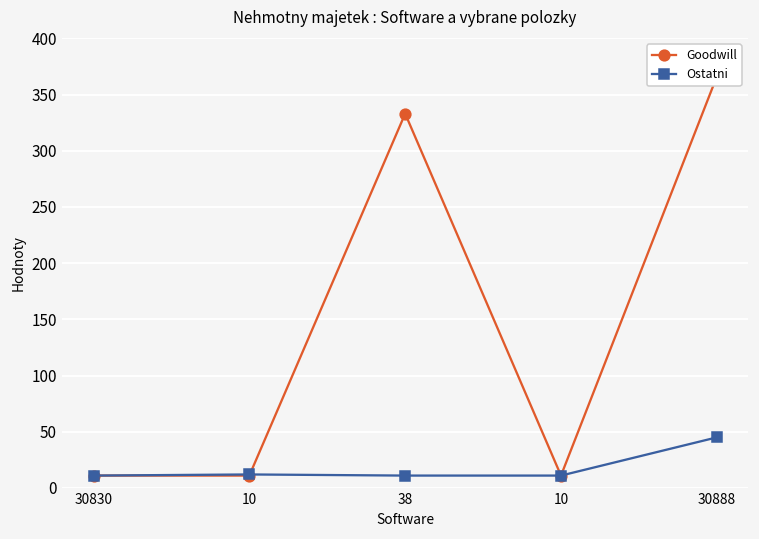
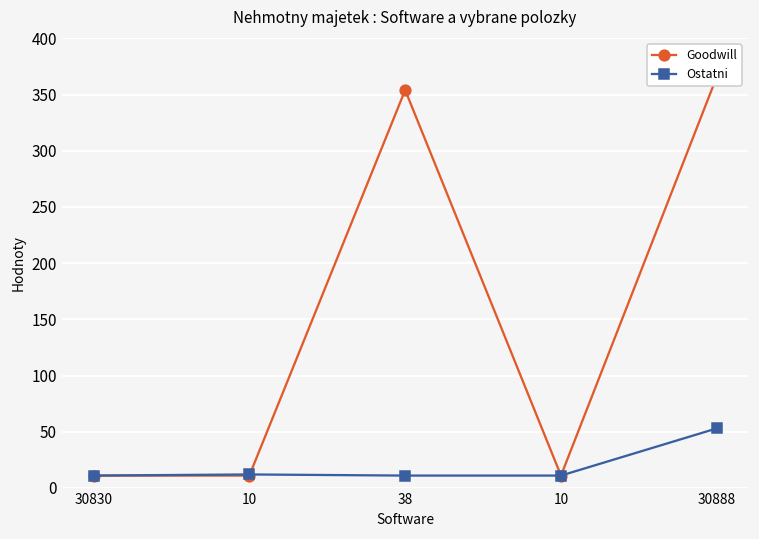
Goodwill, 38: 333 -> 354
Ostatni, 30888: 45 -> 53
